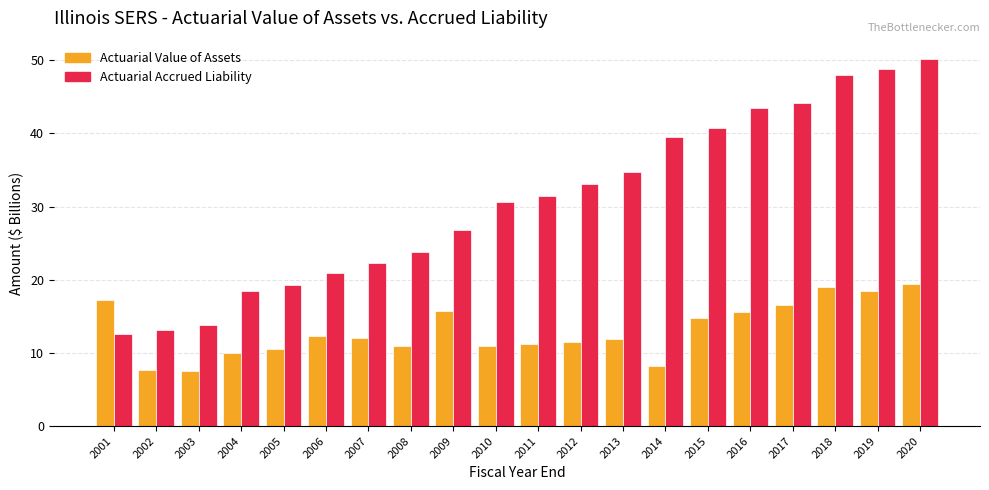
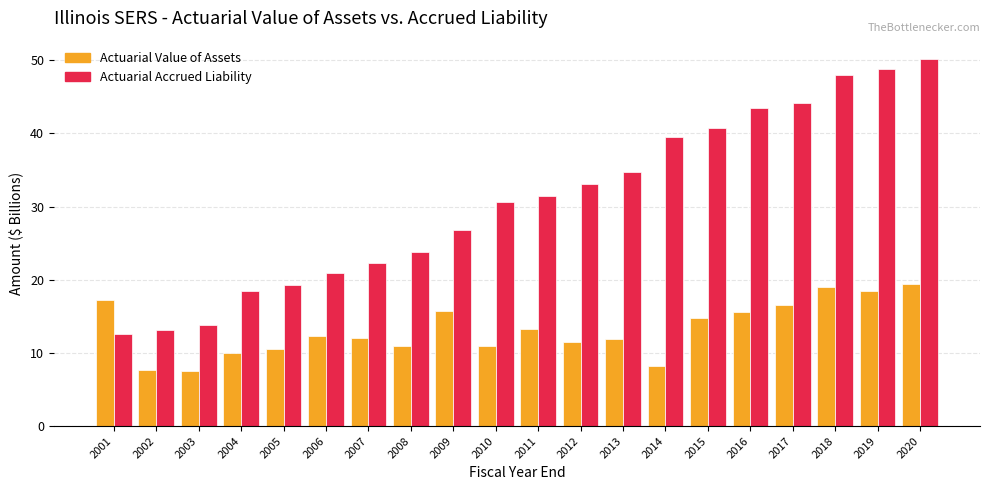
Actuarial Value of Assets, 2011: 11 -> 13
